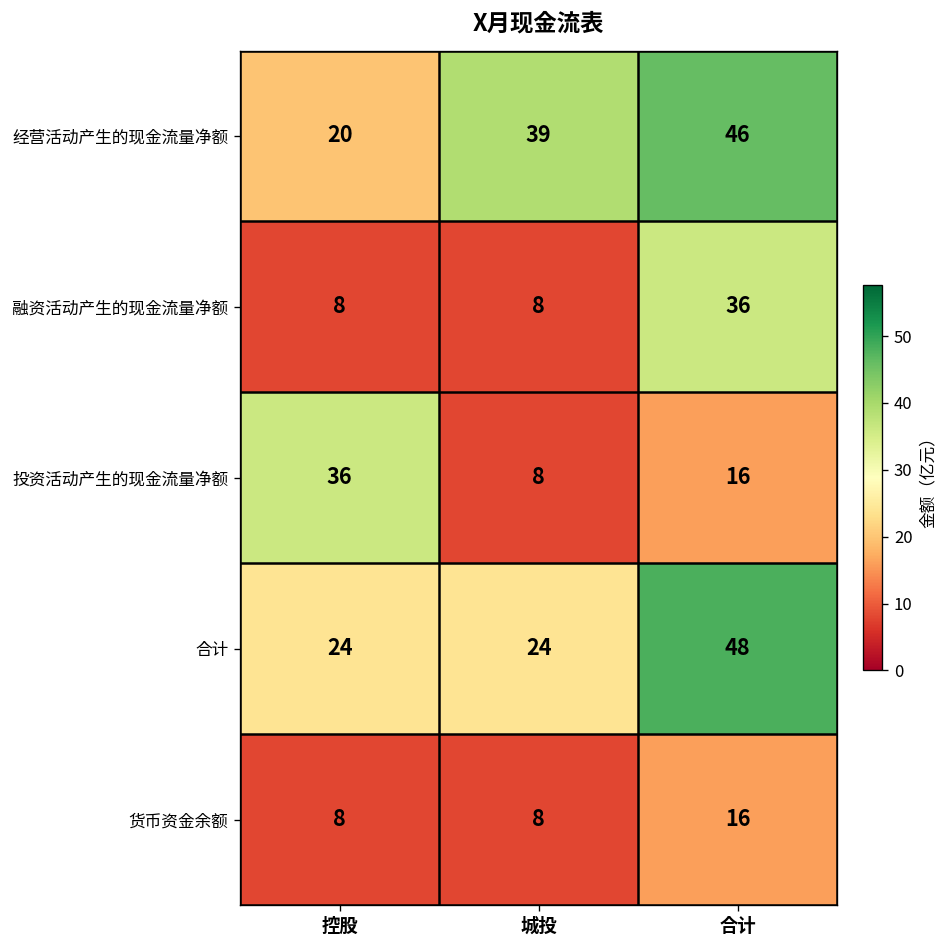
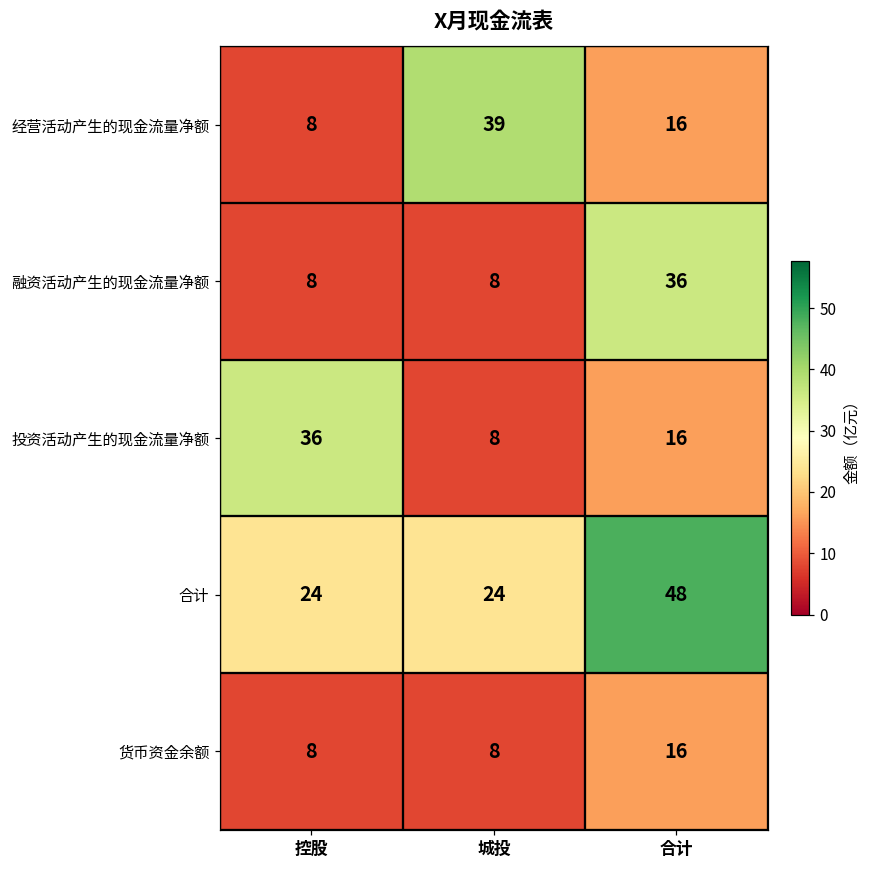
经营活动产生的现金流量净额, 控股: 20 -> 8
经营活动产生的现金流量净额, 合计: 46 -> 16
